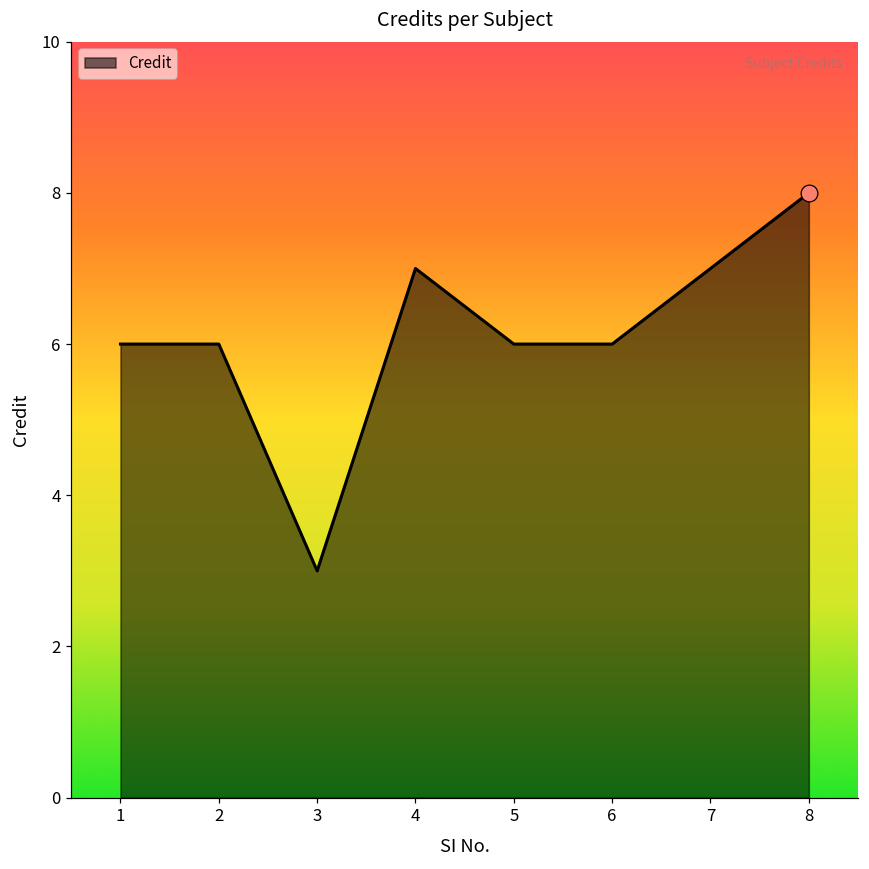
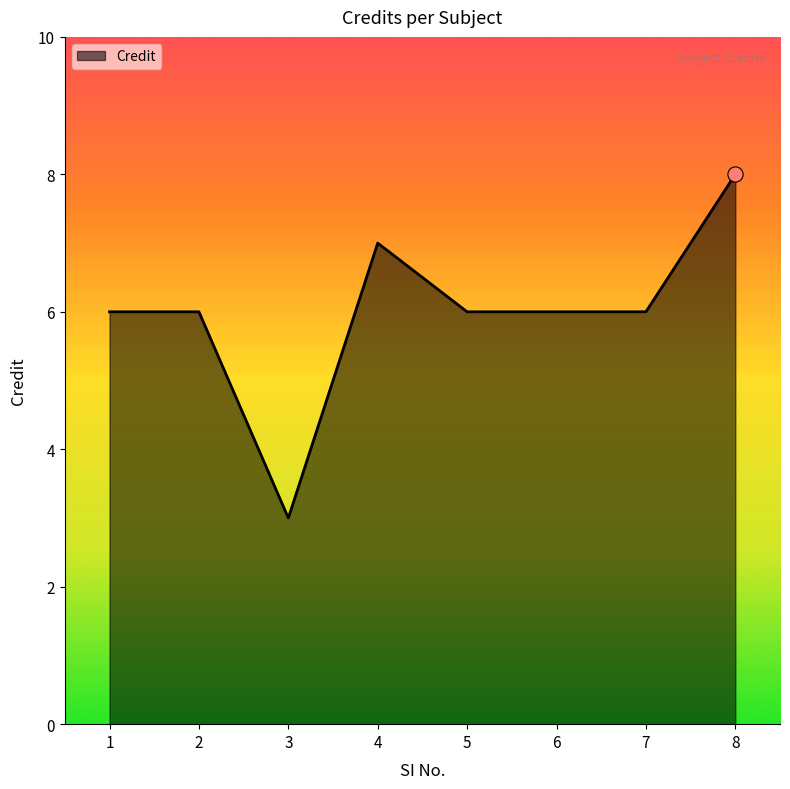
Credit, 7: 7 -> 6
